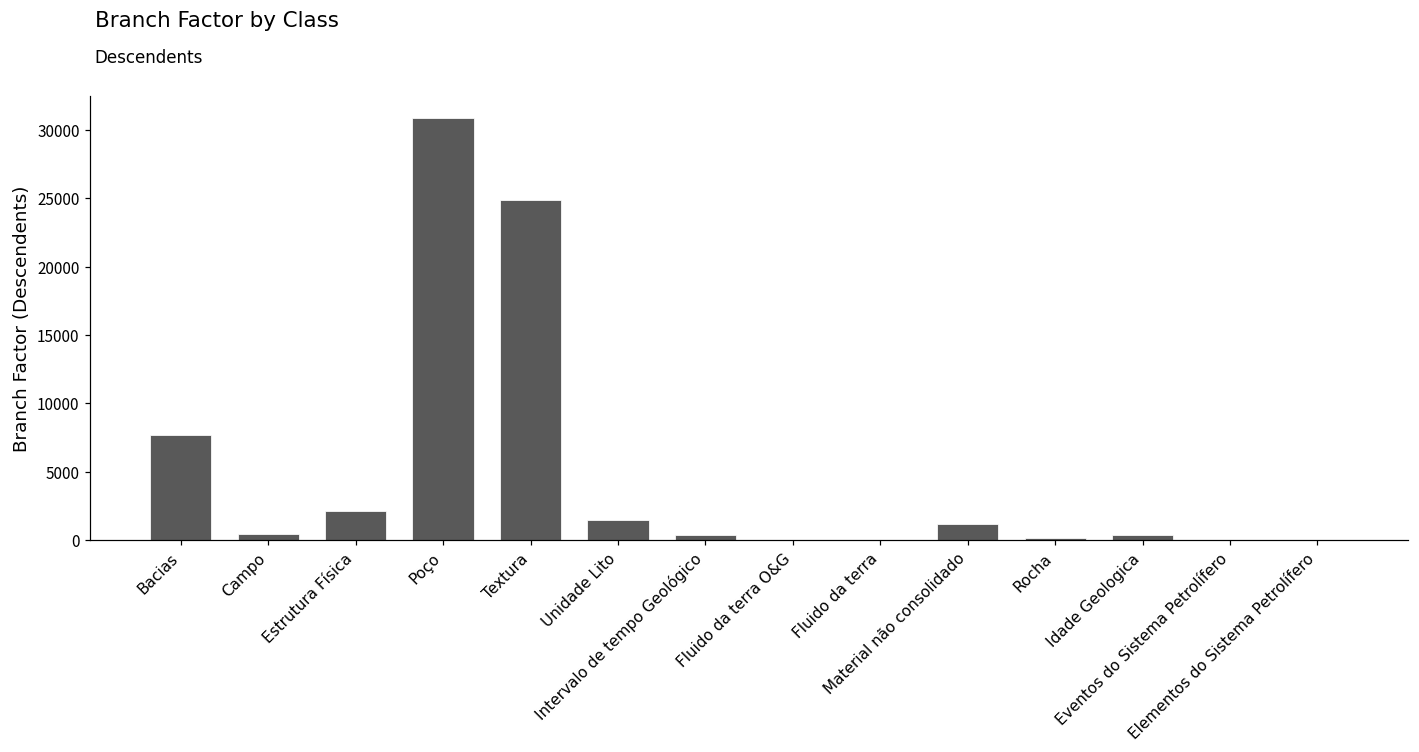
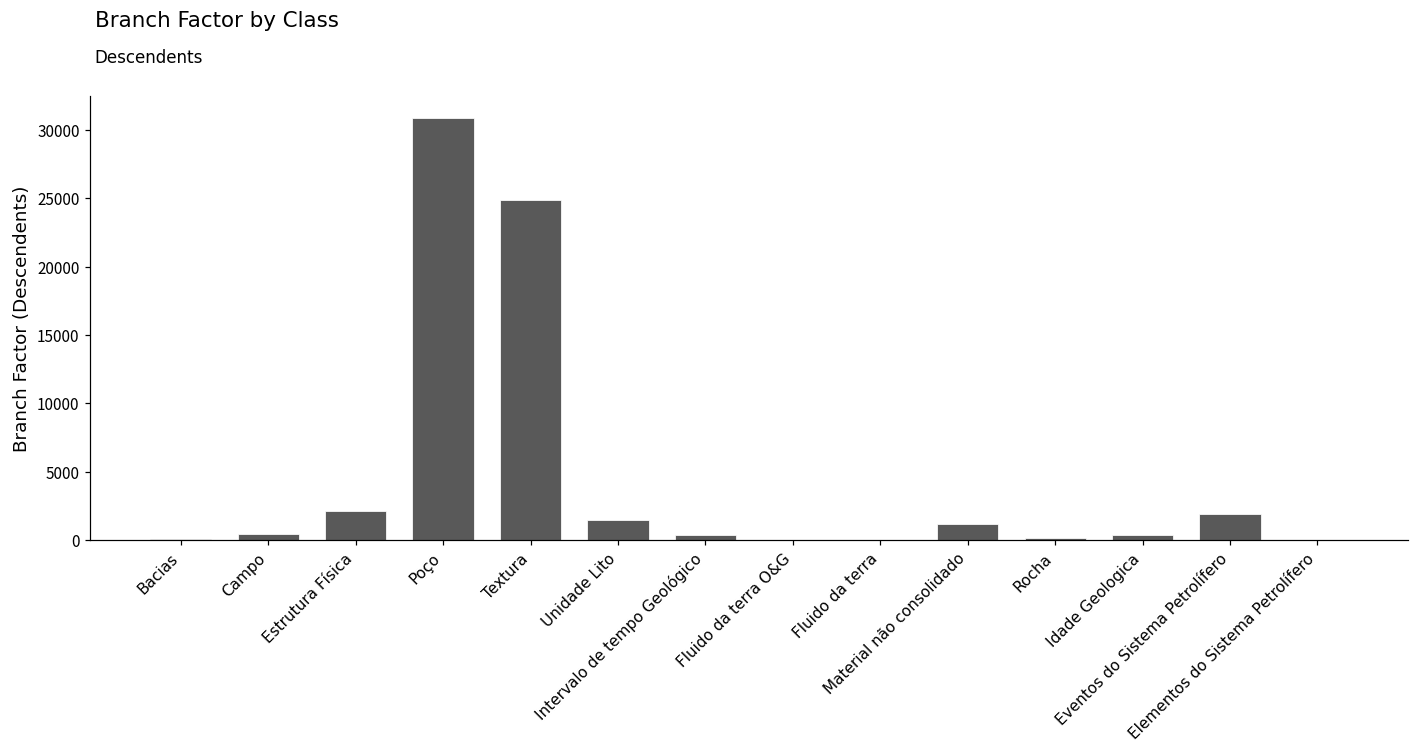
Bacias: 7700 -> 100
Eventos do Sistema Petrolífero: 0 -> 1900
